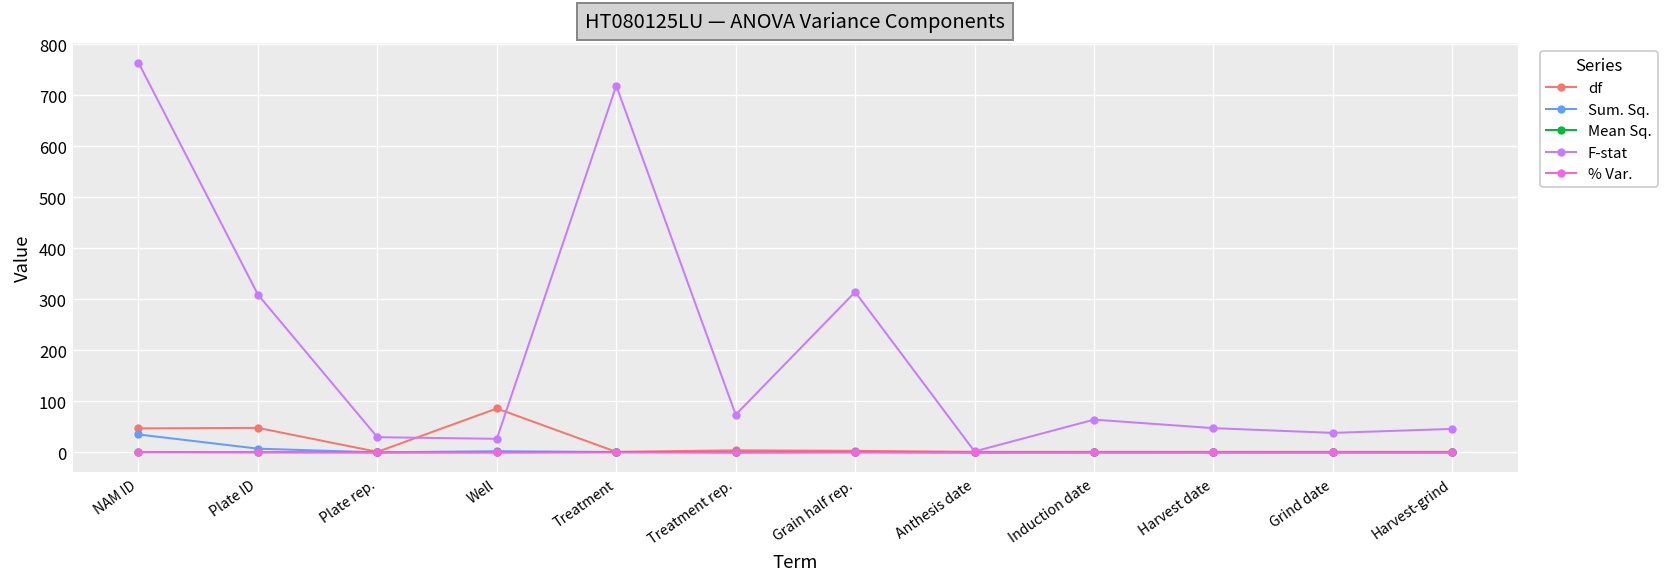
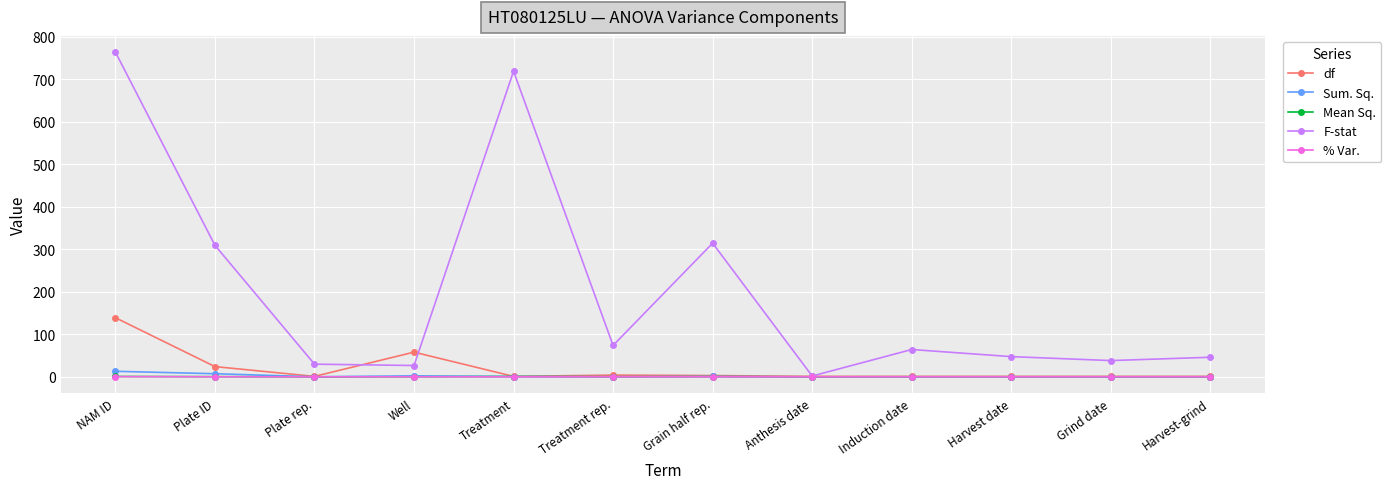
df, NAM ID: 50 -> 140
Sum. Sq., NAM ID: 40 -> 10
df, Plate ID: 50 -> 20
df, Well: 90 -> 60
